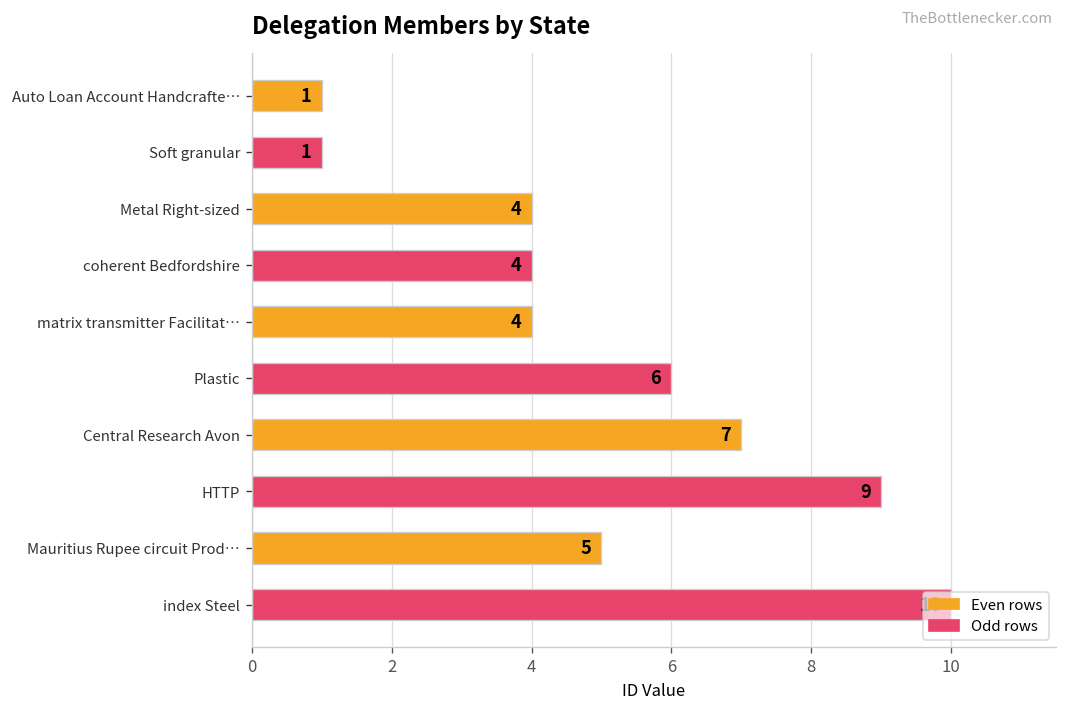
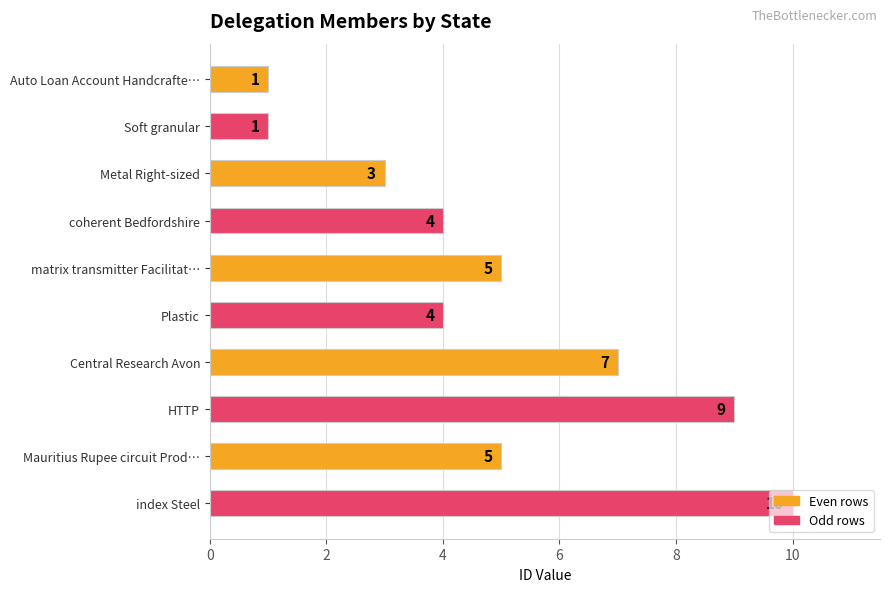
Metal Right-sized: 4 -> 3
matrix transmitter Facilitat…: 4 -> 5
Plastic: 6 -> 4
